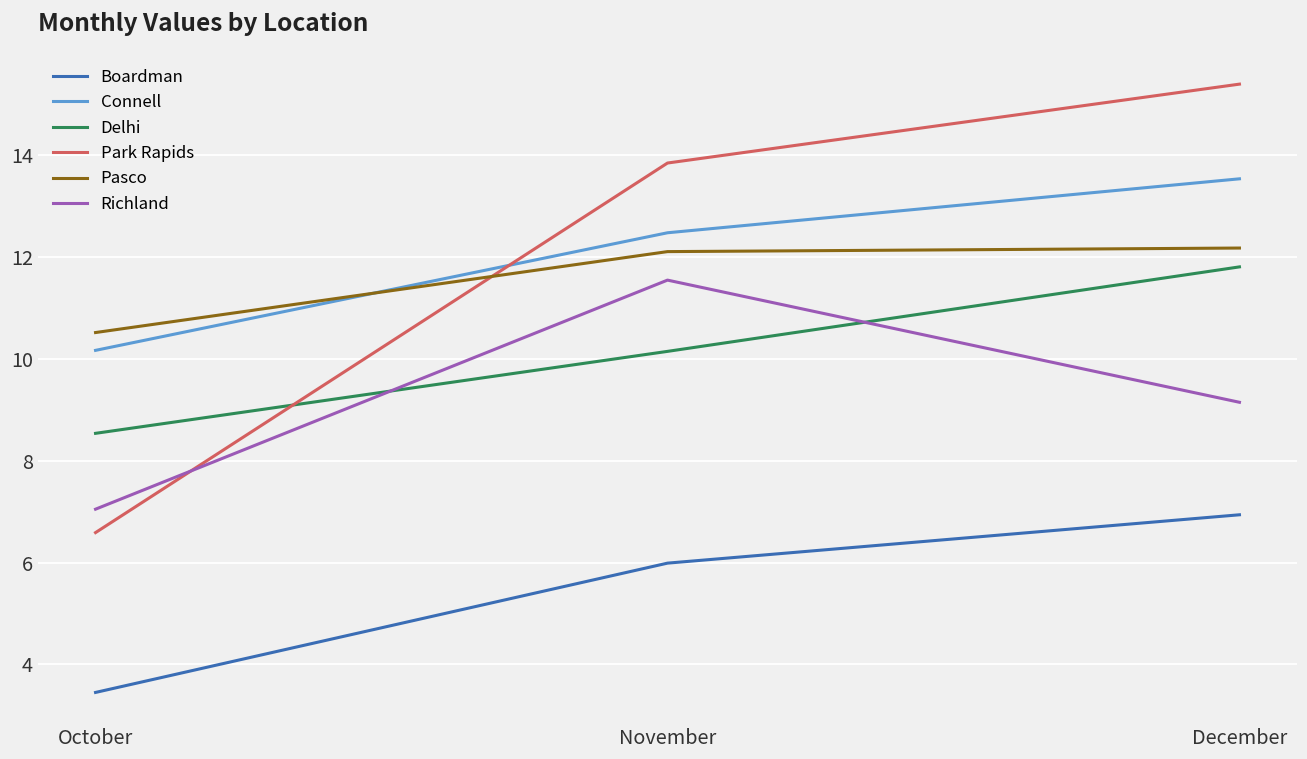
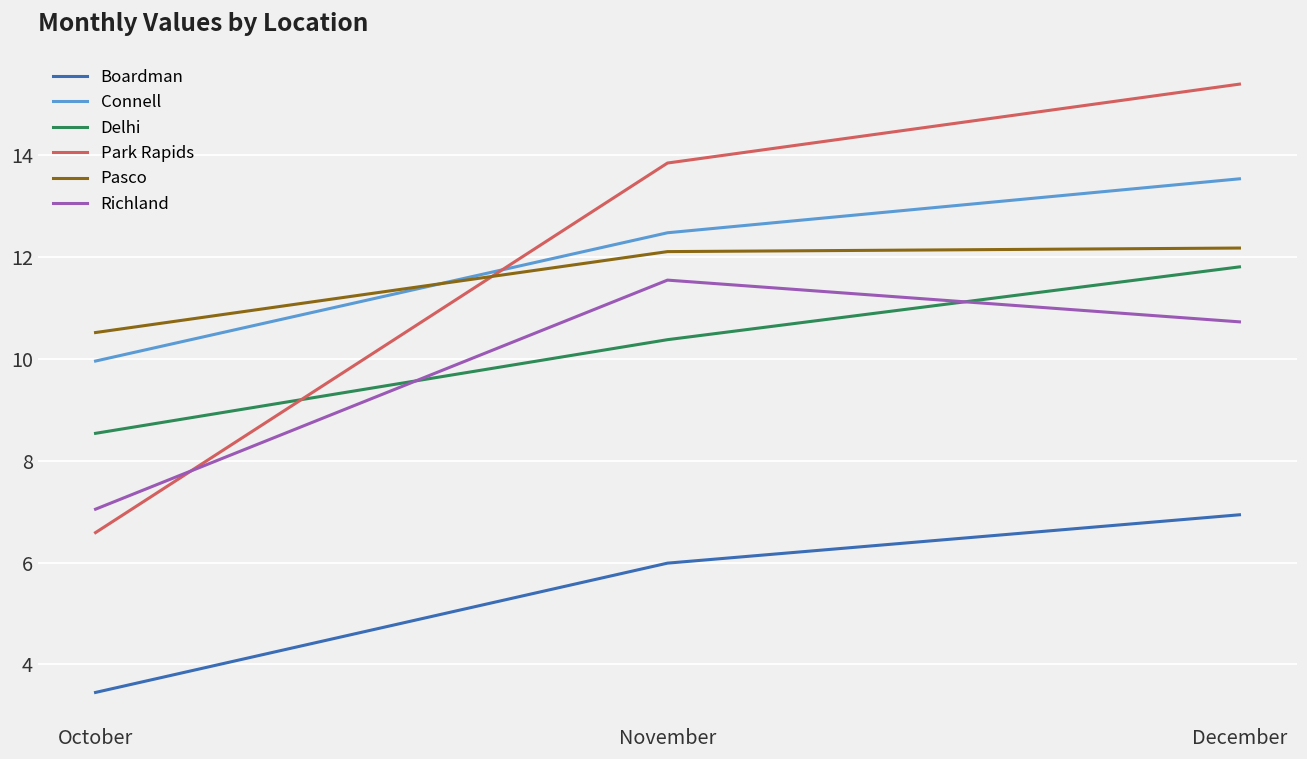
Connell, October: 10.2 -> 10.0
Delhi, November: 10.2 -> 10.4
Richland, December: 9.2 -> 10.7
